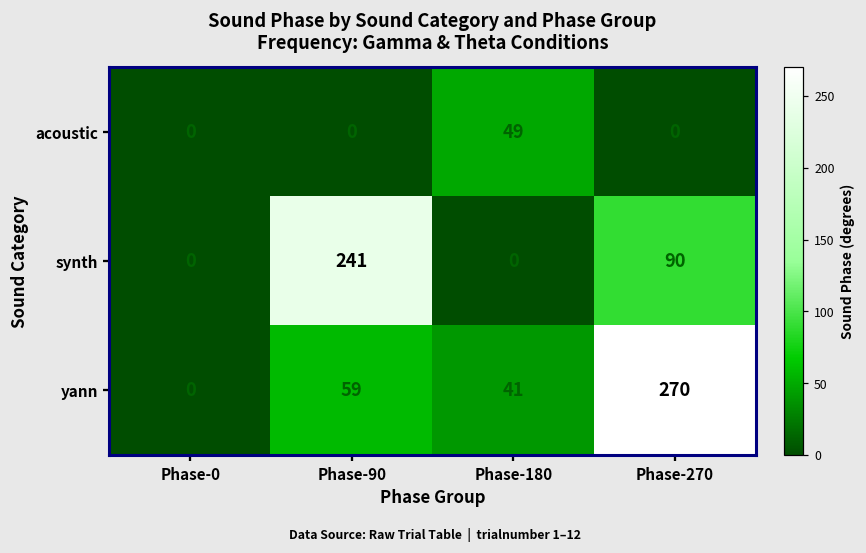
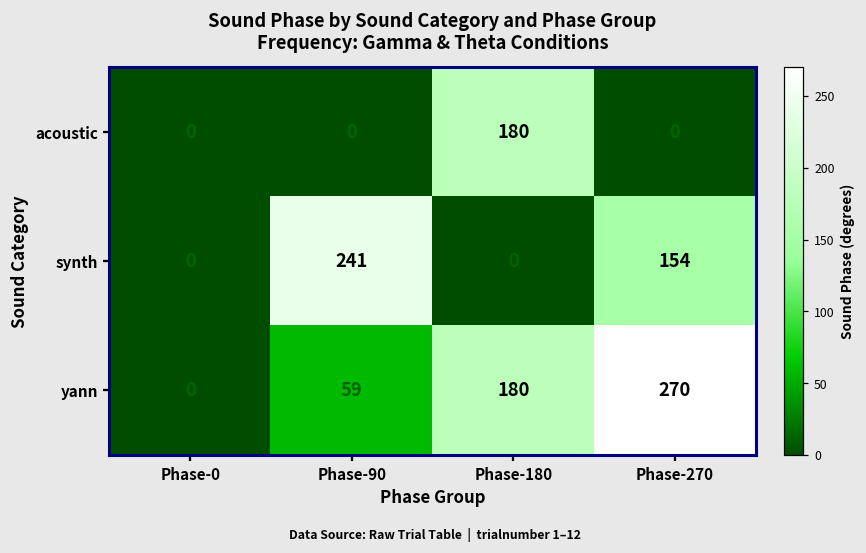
acoustic, Phase-180: 49 -> 180
synth, Phase-270: 90 -> 154
yann, Phase-180: 41 -> 180
